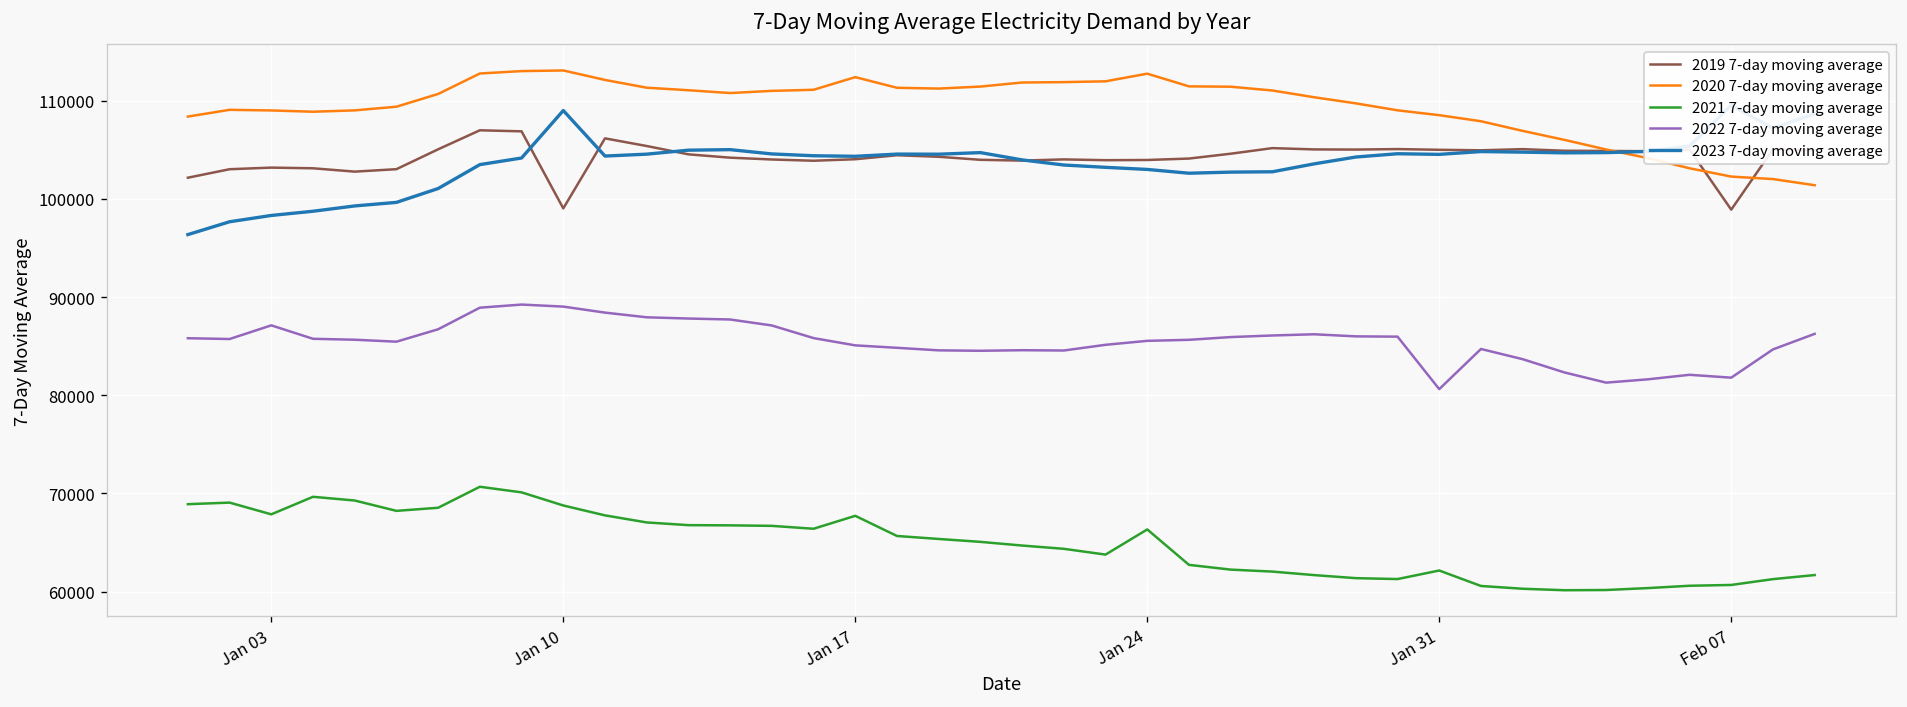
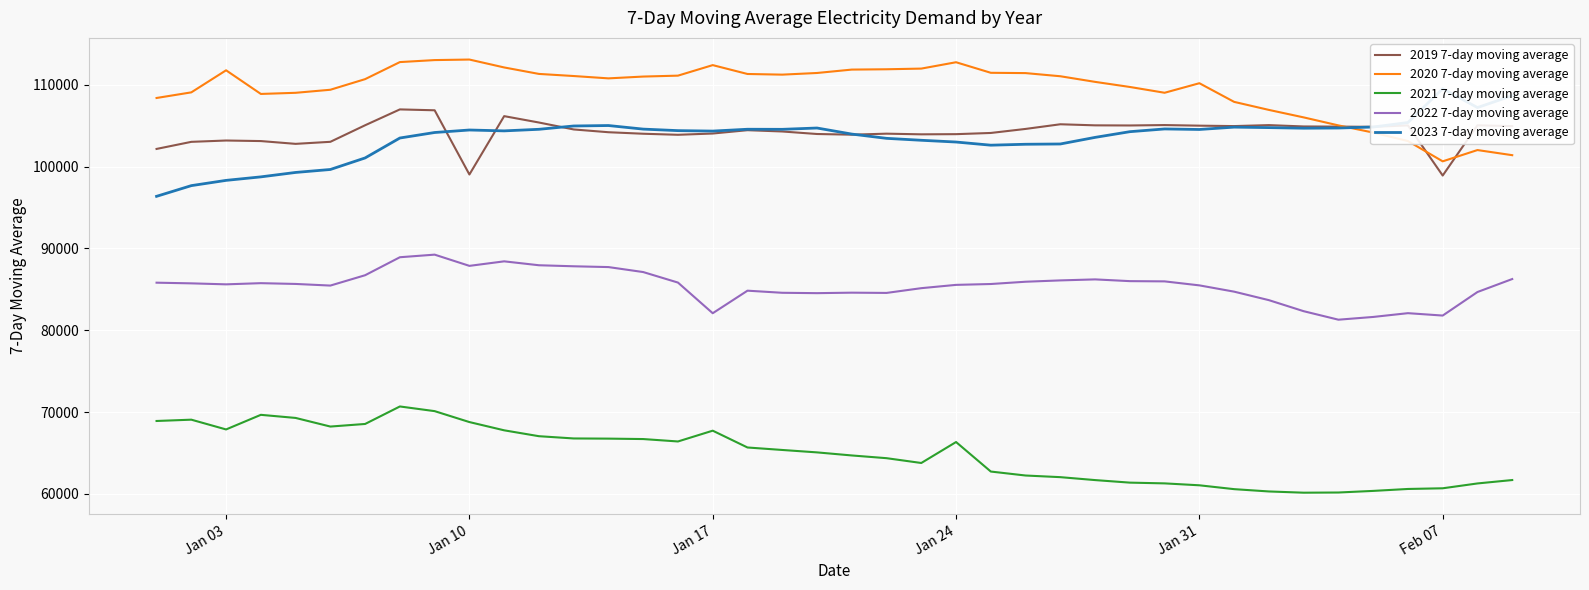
2020 7-day moving average, Jan 03: 109000 -> 112000
2022 7-day moving average, Jan 03: 87000 -> 86000
2022 7-day moving average, Jan 10: 89000 -> 88000
2023 7-day moving average, Jan 10: 109000 -> 104000
2022 7-day moving average, Jan 17: 85000 -> 82000
2020 7-day moving average, Jan 31: 109000 -> 110000
2021 7-day moving average, Jan 31: 62000 -> 61000
2022 7-day moving average, Jan 31: 81000 -> 85000
2020 7-day moving average, Feb 07: 102000 -> 101000
